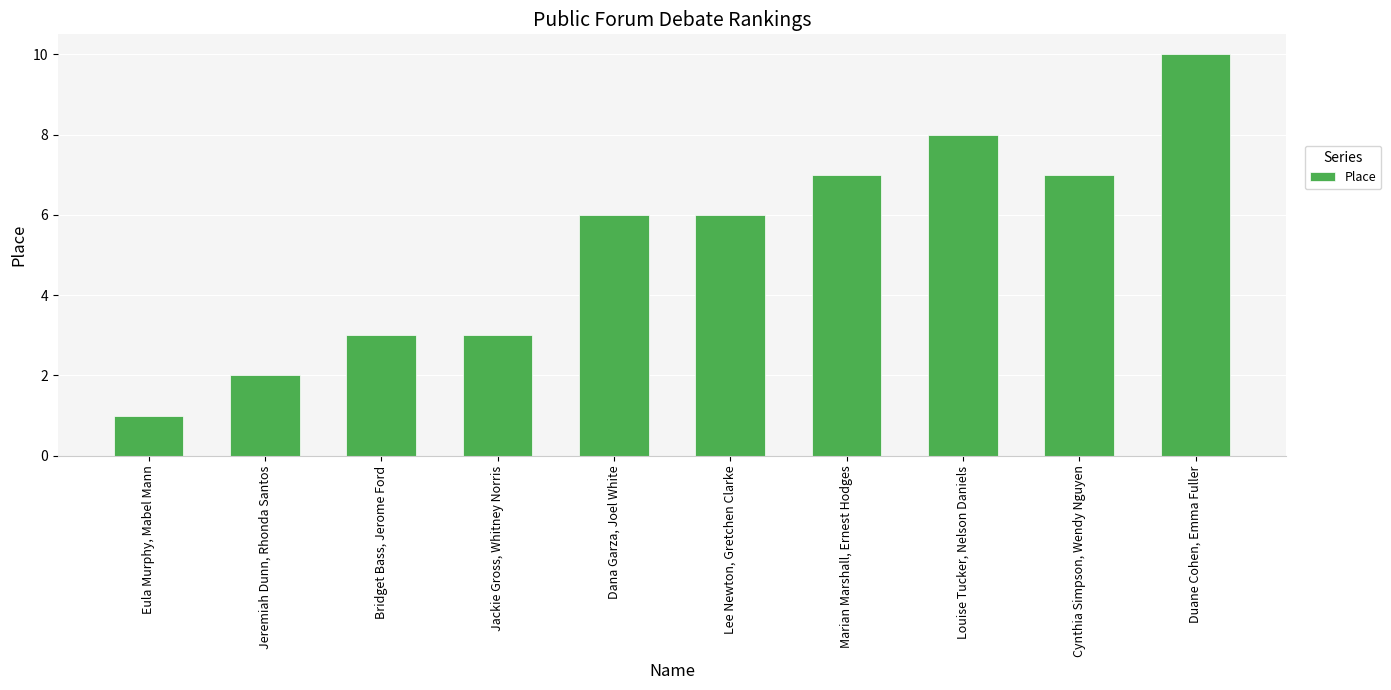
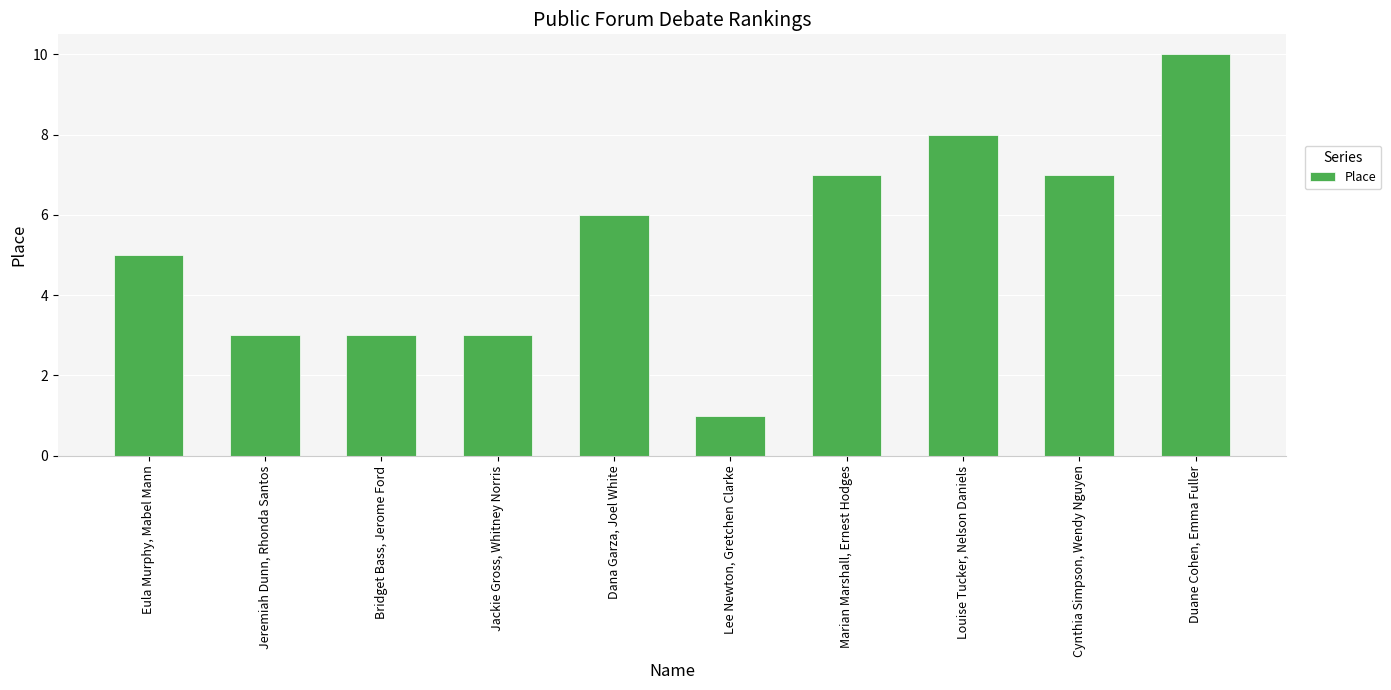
Eula Murphy, Mabel Mann: 1 -> 5
Jeremiah Dunn, Rhonda Santos: 2 -> 3
Lee Newton, Gretchen Clarke: 6 -> 1
